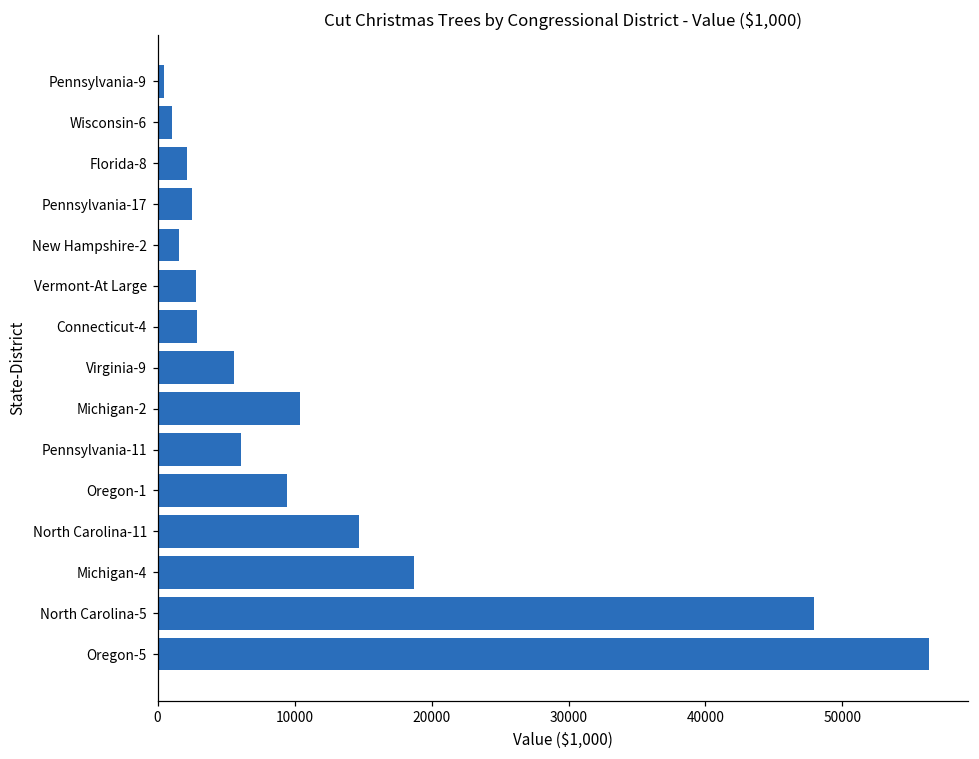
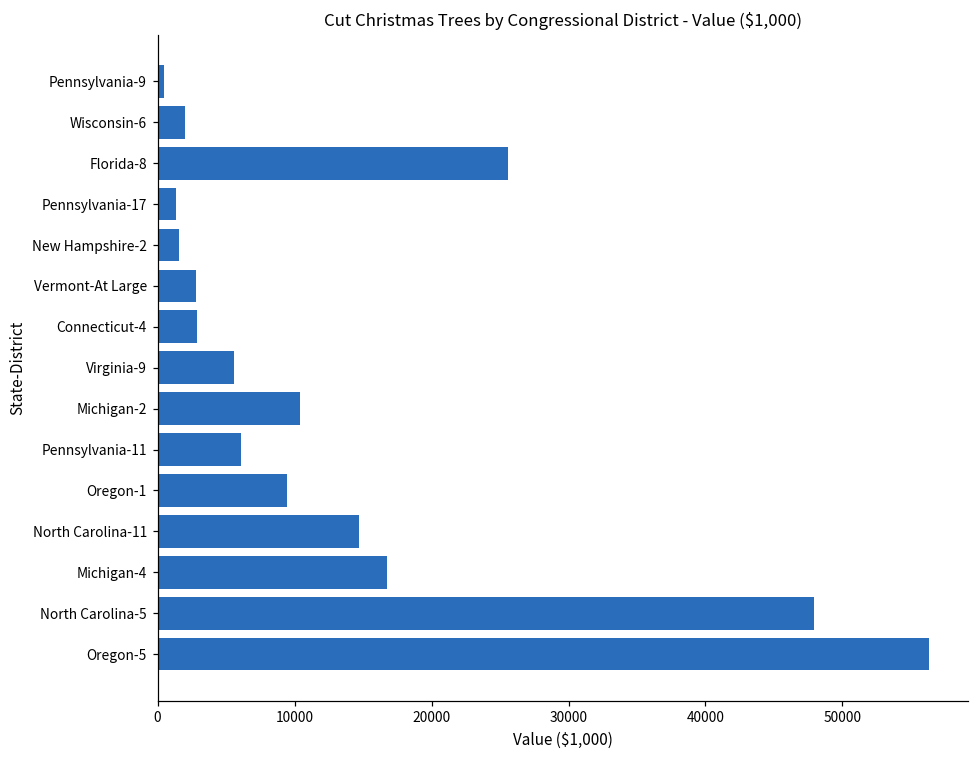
Wisconsin-6: 1100 -> 2000
Florida-8: 2100 -> 25600
Pennsylvania-17: 2500 -> 1400
Michigan-4: 18700 -> 16700
